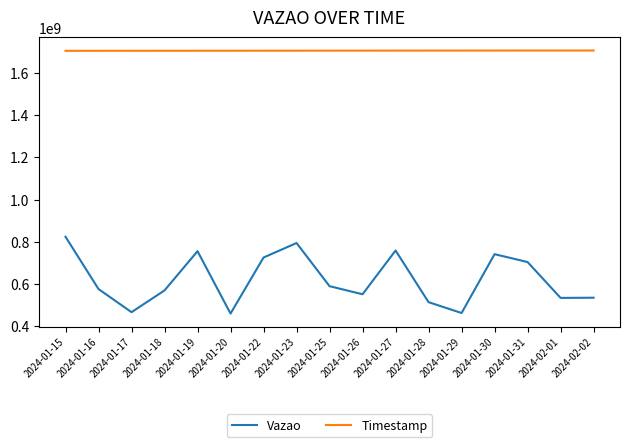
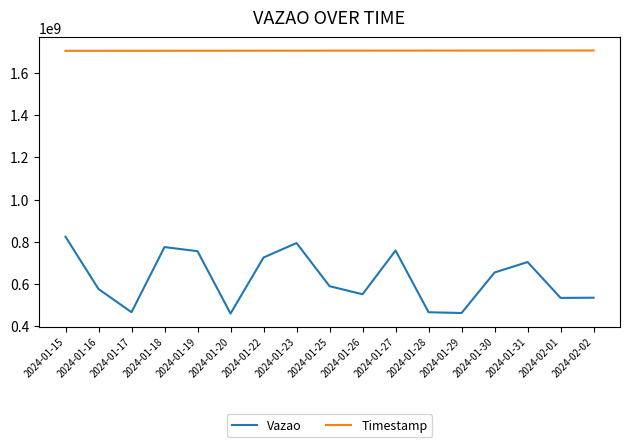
Vazao, 2024-01-18: 570000000 -> 780000000
Vazao, 2024-01-28: 510000000 -> 470000000
Vazao, 2024-01-30: 740000000 -> 650000000
